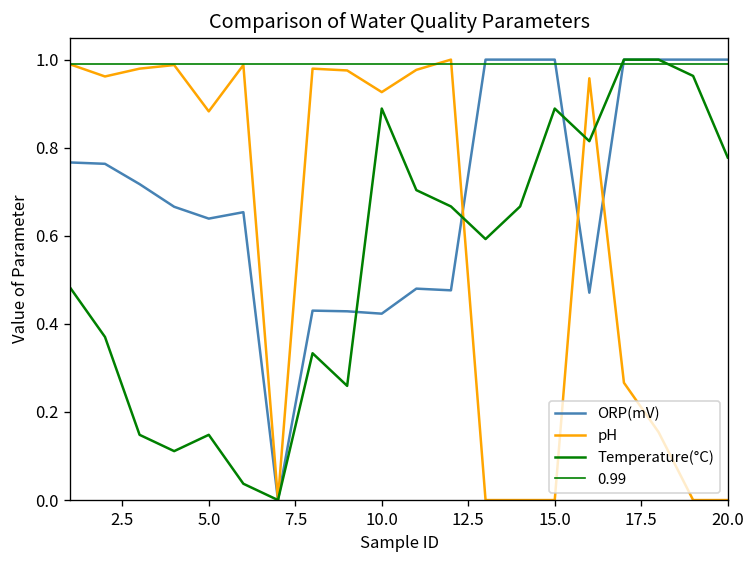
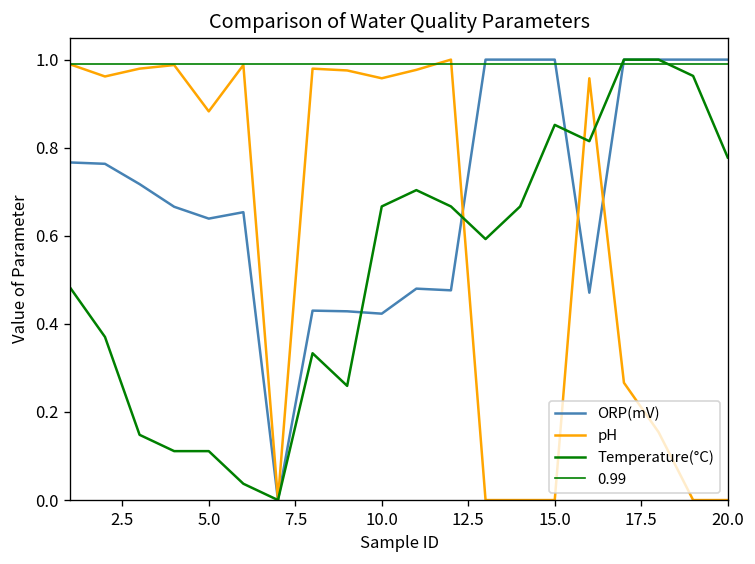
Temperature(°C), 5.0: 0.15 -> 0.11
pH, 10.0: 0.93 -> 0.96
Temperature(°C), 10.0: 0.89 -> 0.67
Temperature(°C), 15.0: 0.89 -> 0.85
